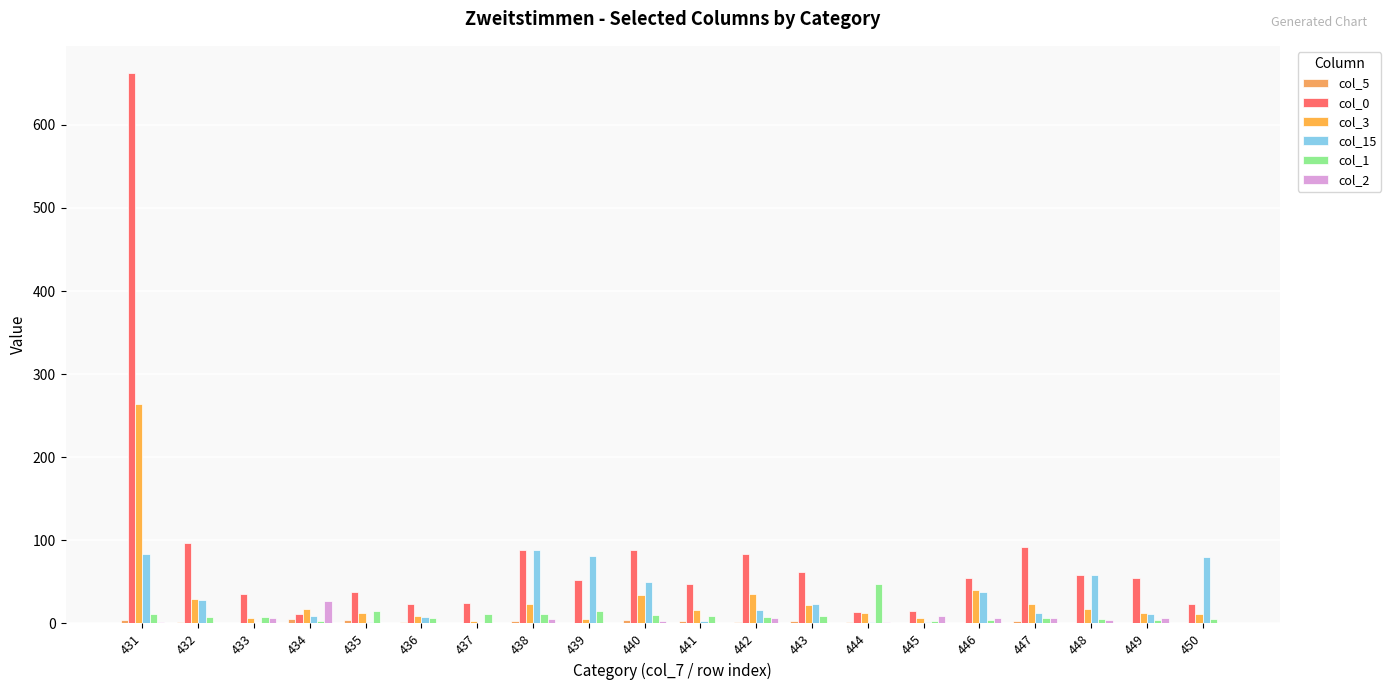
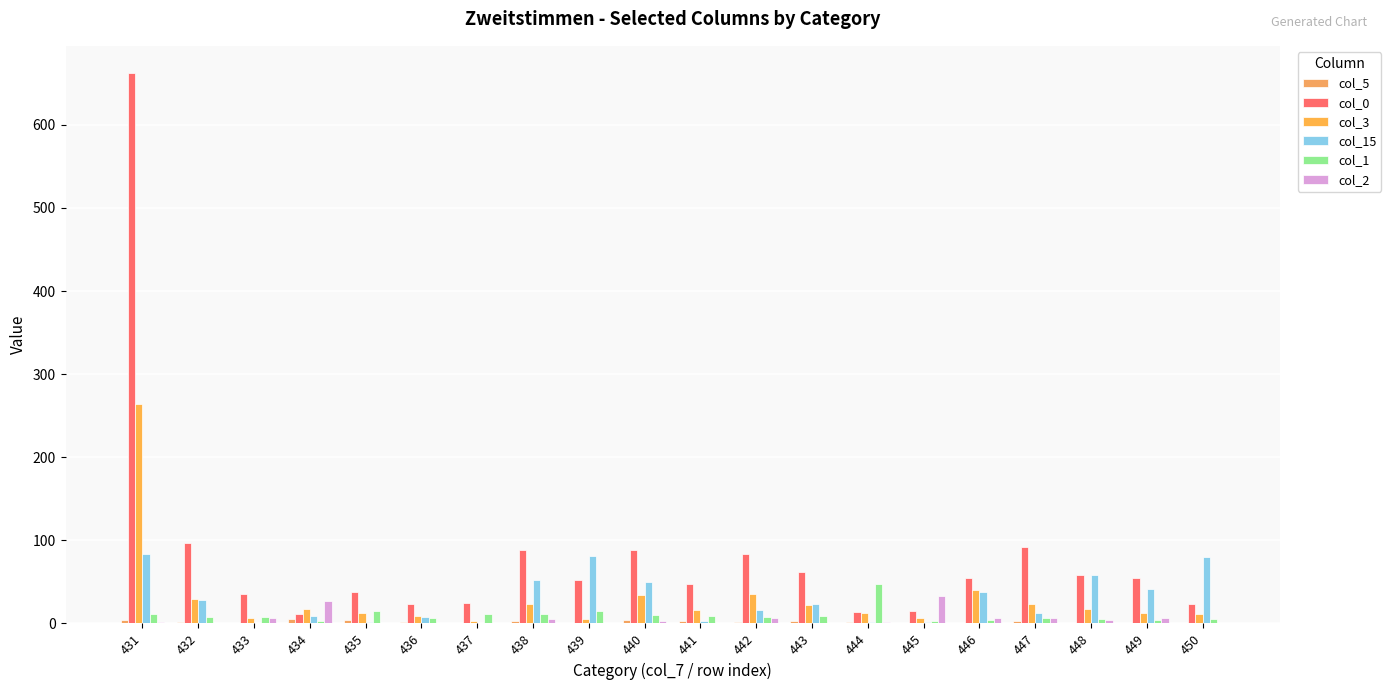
col_15, 438: 90 -> 50
col_2, 445: 10 -> 30
col_15, 449: 10 -> 40
